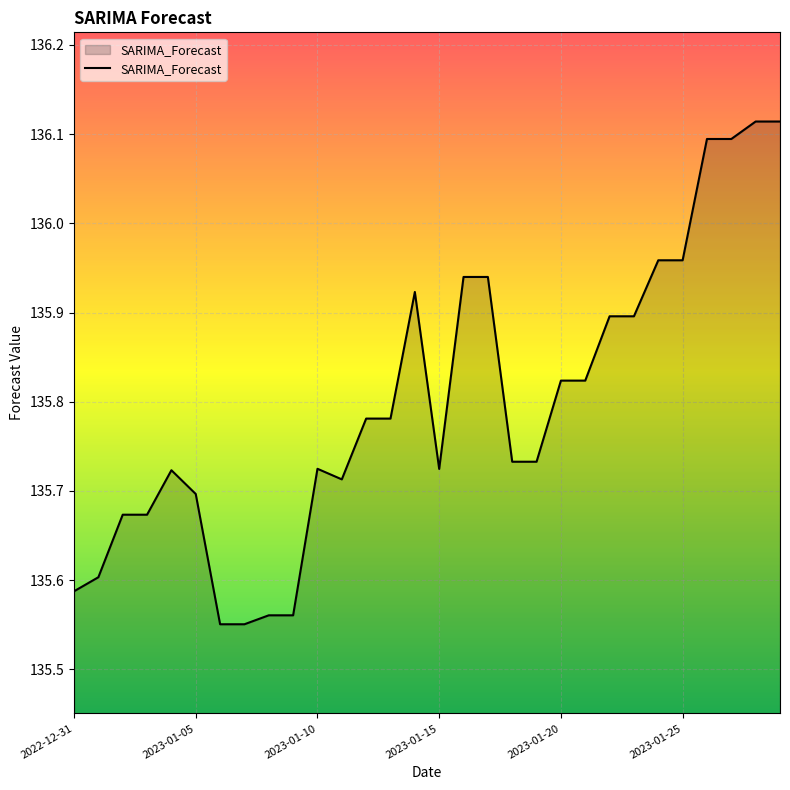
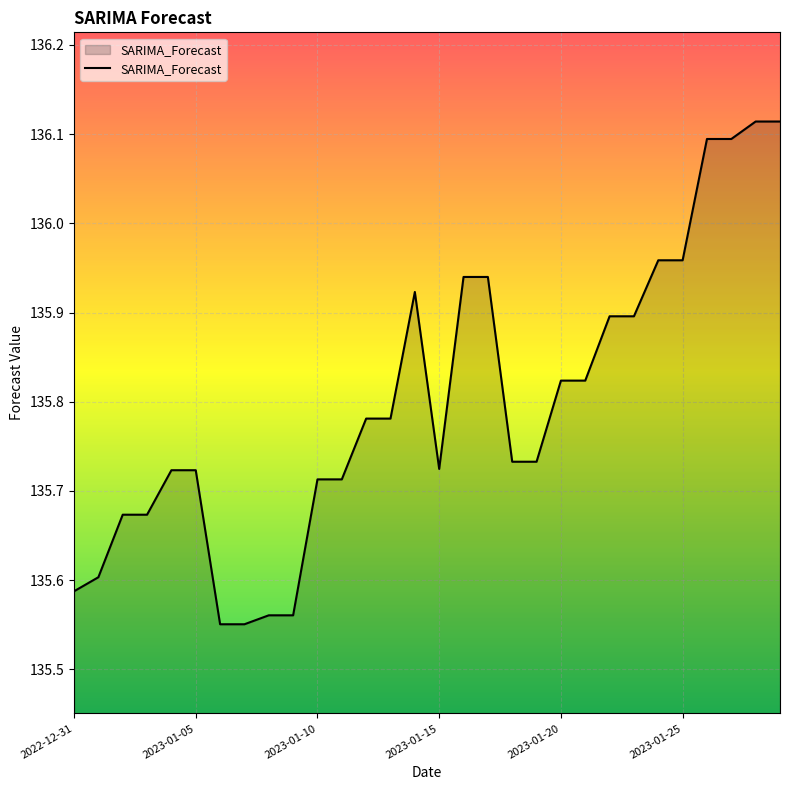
2023-01-05: 135.70 -> 135.72
2023-01-10: 135.72 -> 135.71
